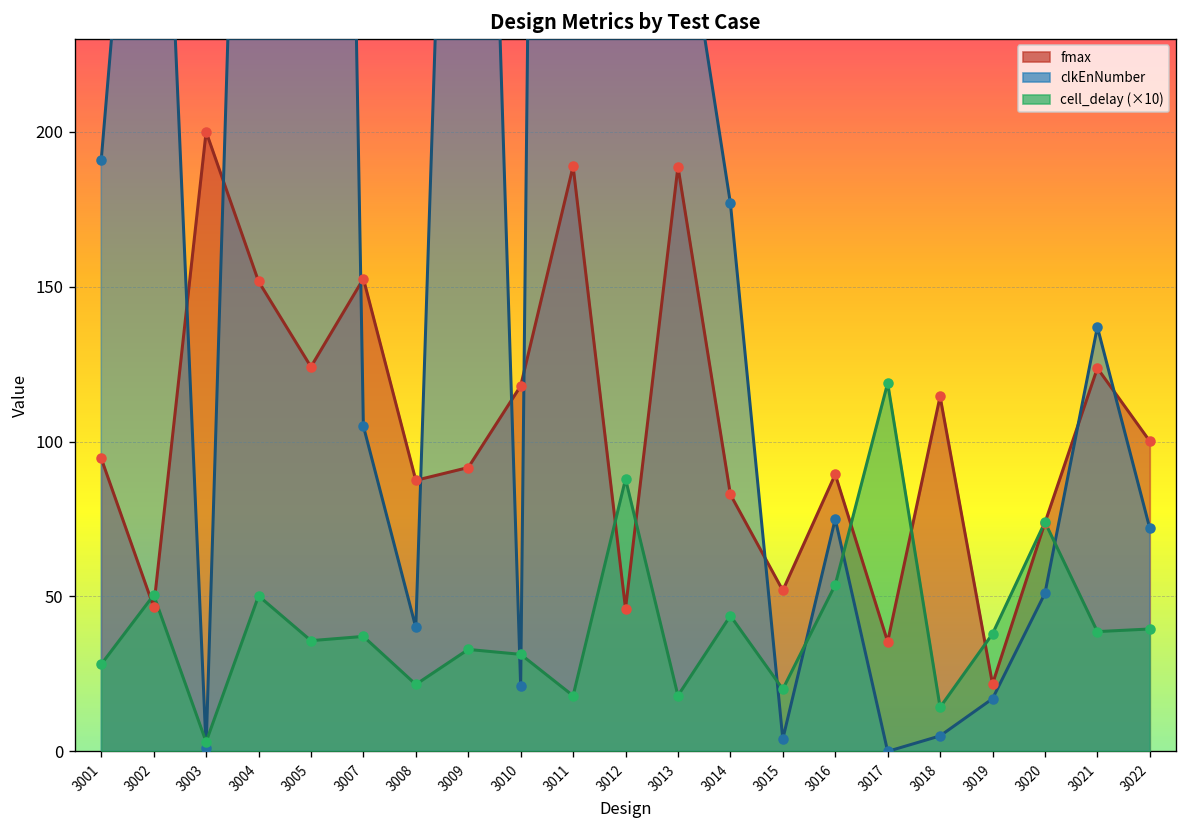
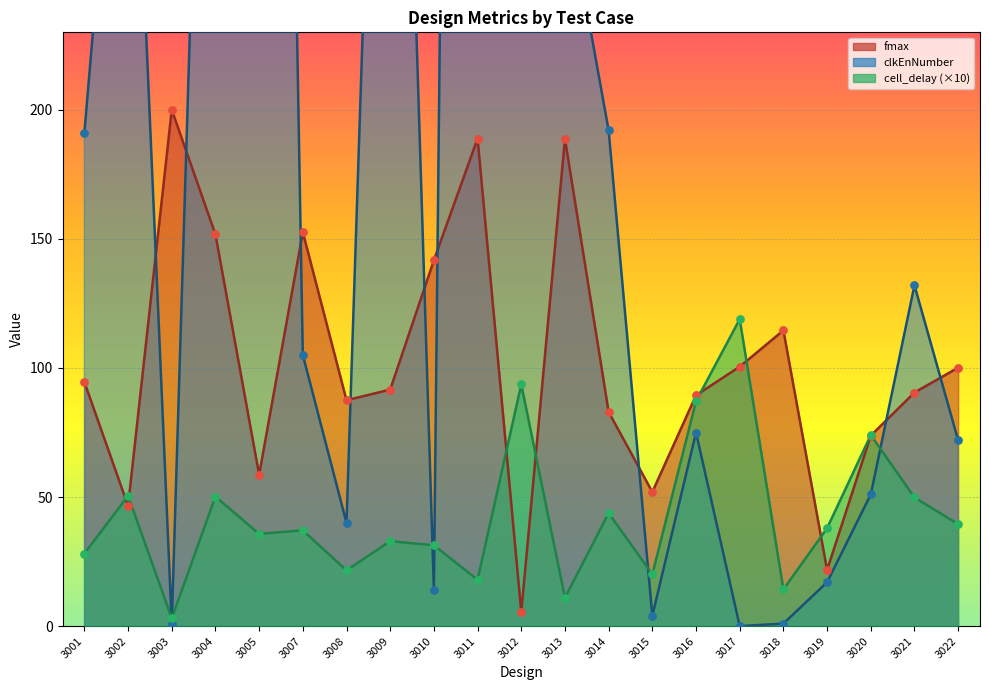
fmax, 3005: 124 -> 59
fmax, 3010: 118 -> 142
clkEnNumber, 3010: 21 -> 14
fmax, 3012: 46 -> 5
cell_delay (×10), 3012: 88 -> 94
cell_delay (×10), 3013: 18 -> 11
clkEnNumber, 3014: 177 -> 192
cell_delay (×10), 3016: 54 -> 87
fmax, 3017: 35 -> 100
clkEnNumber, 3018: 5 -> 1
fmax, 3021: 124 -> 90
clkEnNumber, 3021: 137 -> 132
cell_delay (×10), 3021: 39 -> 50
